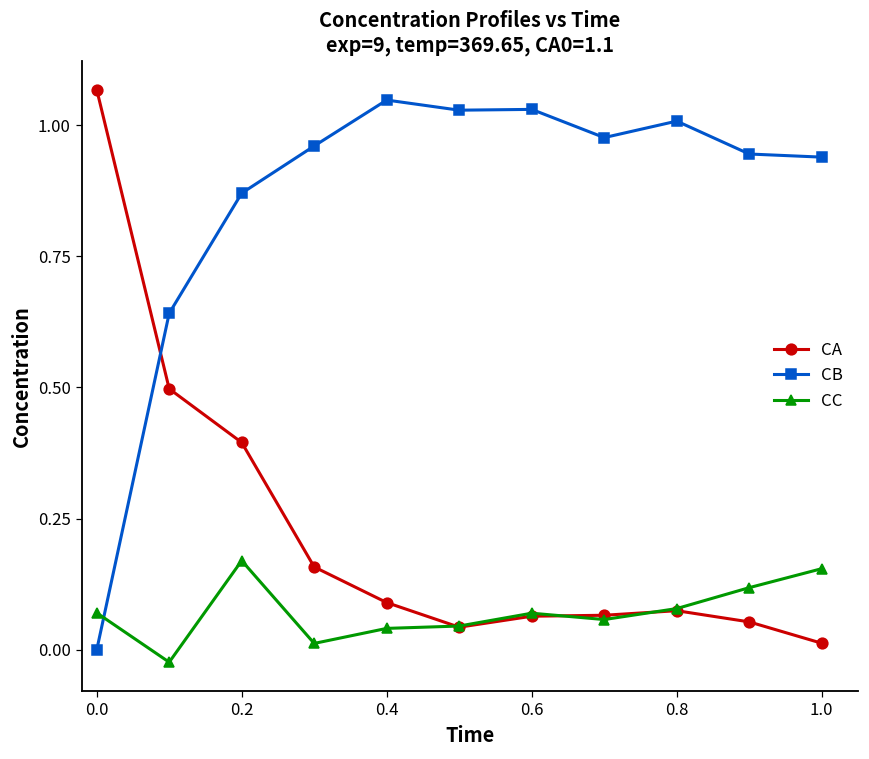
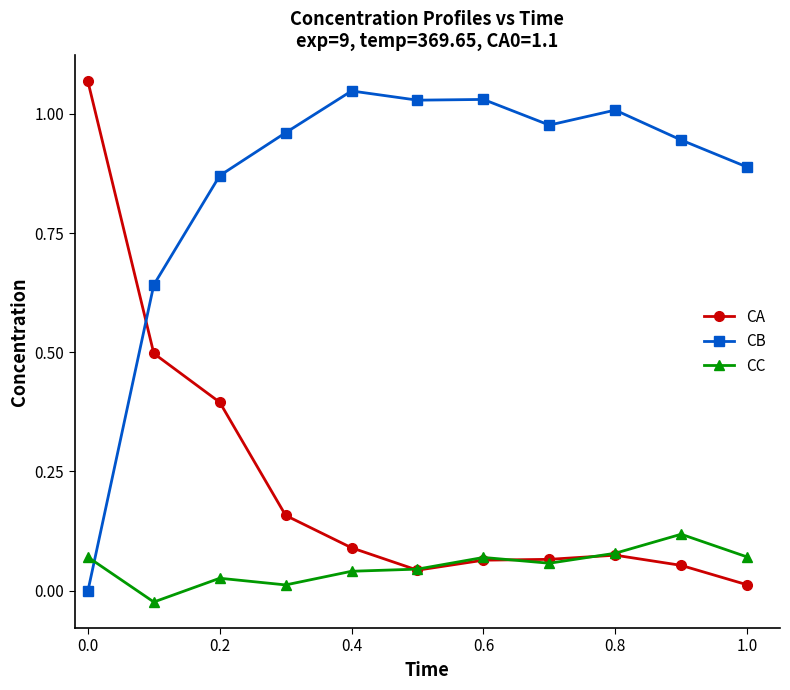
CC, 0.2: 0.17 -> 0.03
CB, 1.0: 0.94 -> 0.89
CC, 1.0: 0.15 -> 0.07
